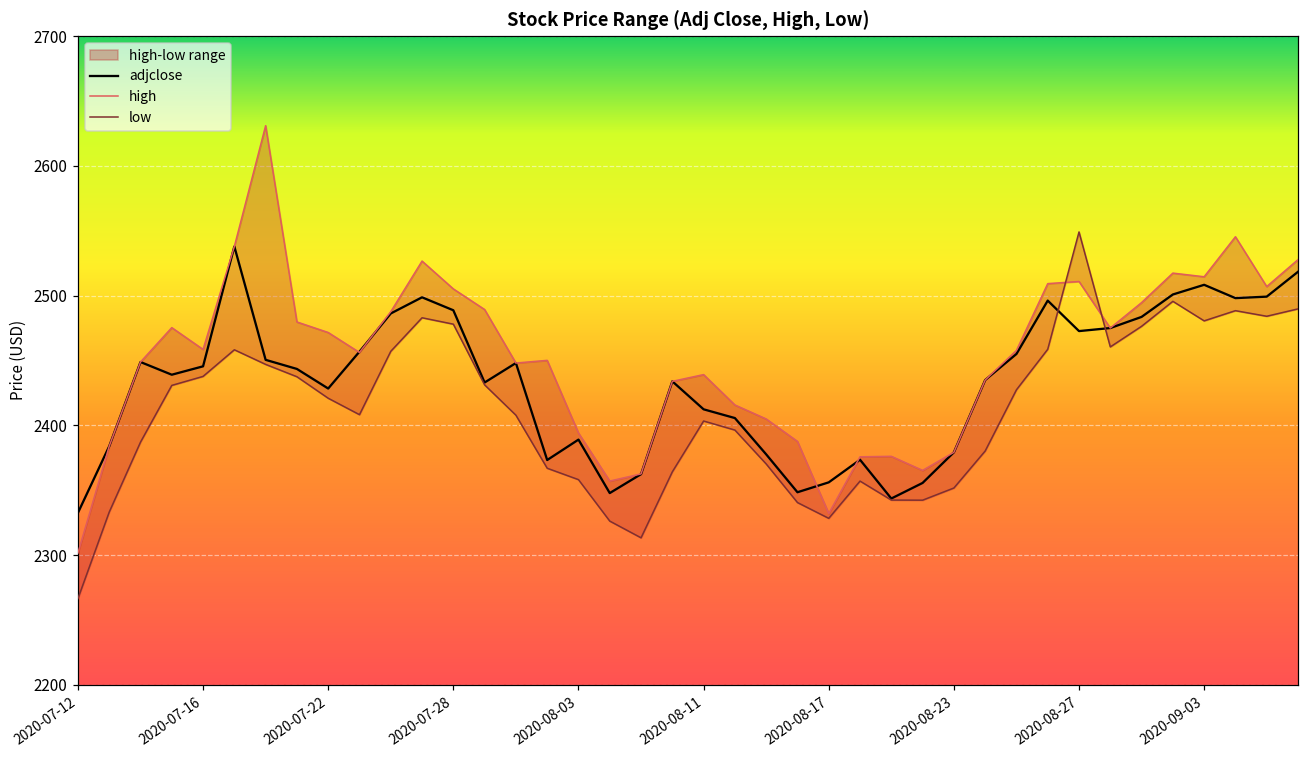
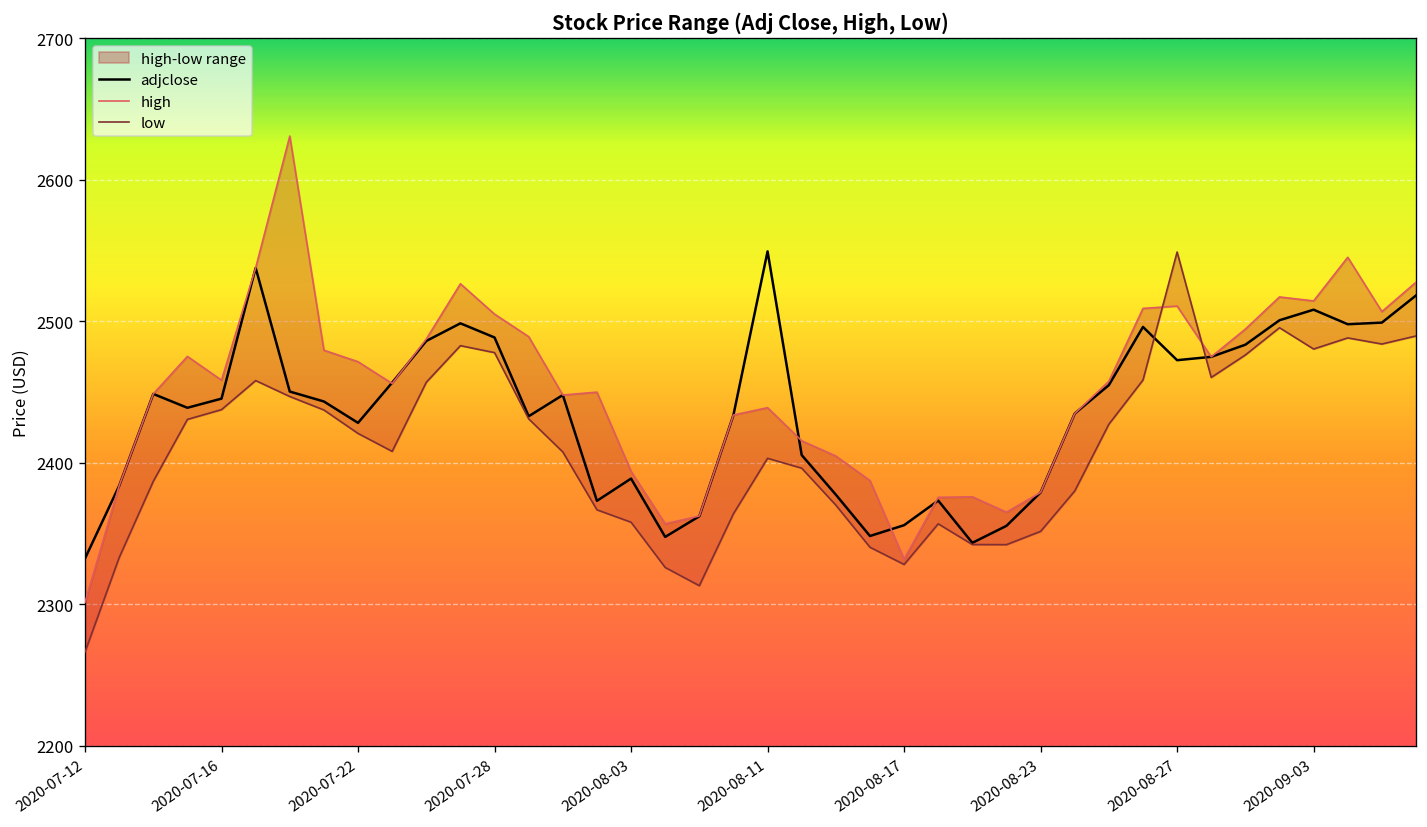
adjclose, 2020-08-11: 2412 -> 2550
